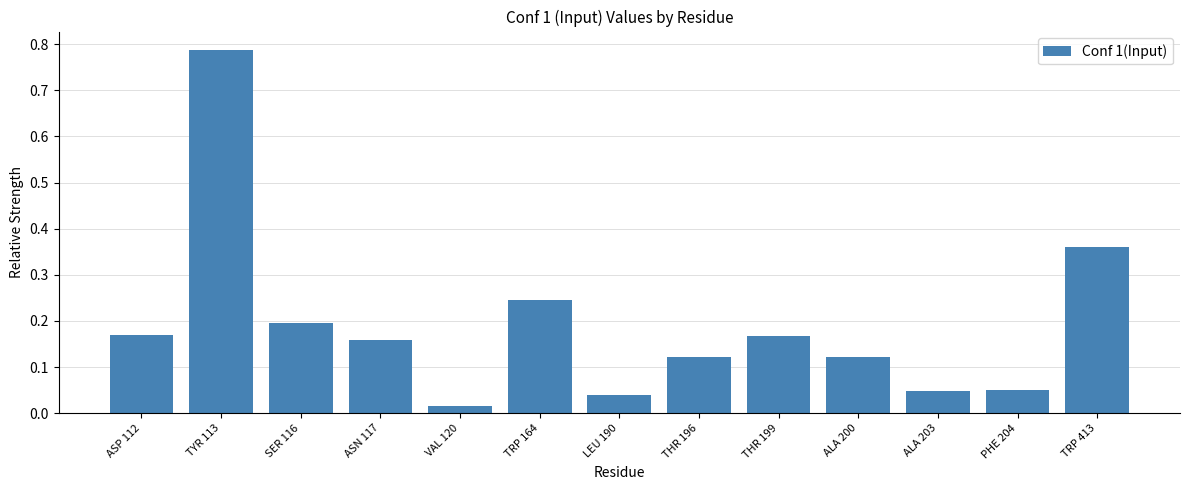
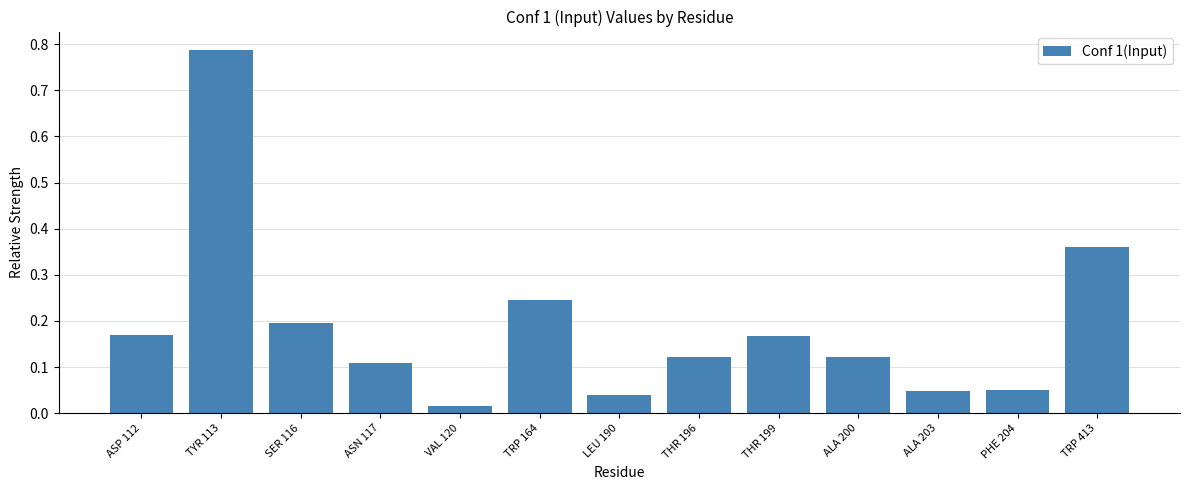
ASN 117: 0.16 -> 0.11
